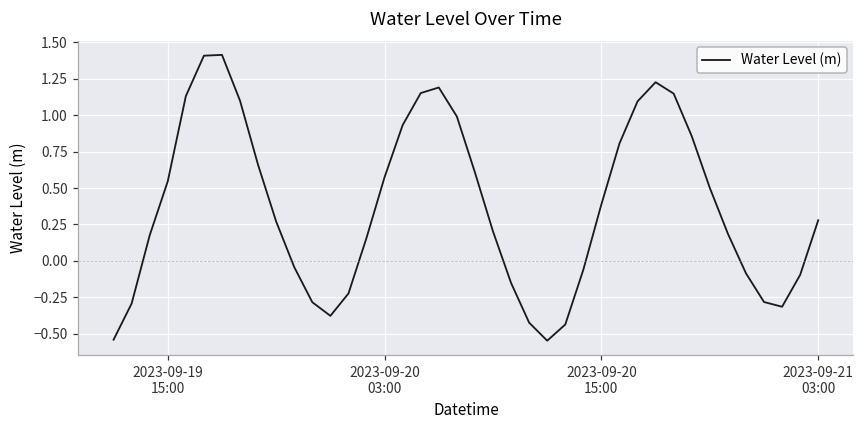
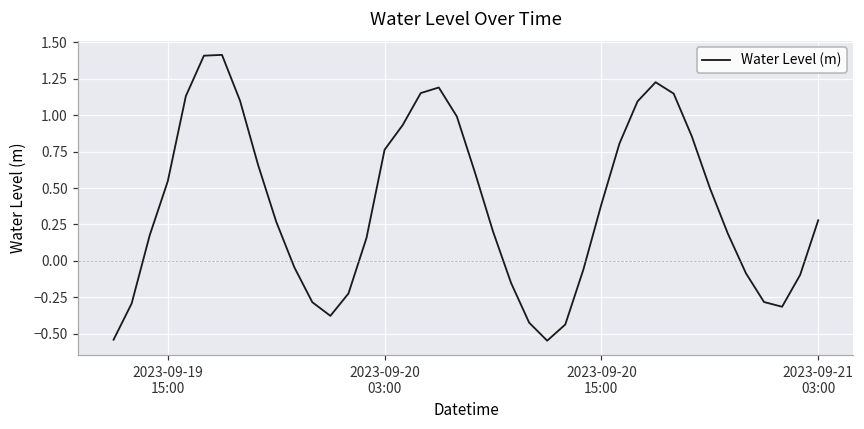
2023-09-20 03:00: 0.57 -> 0.76
